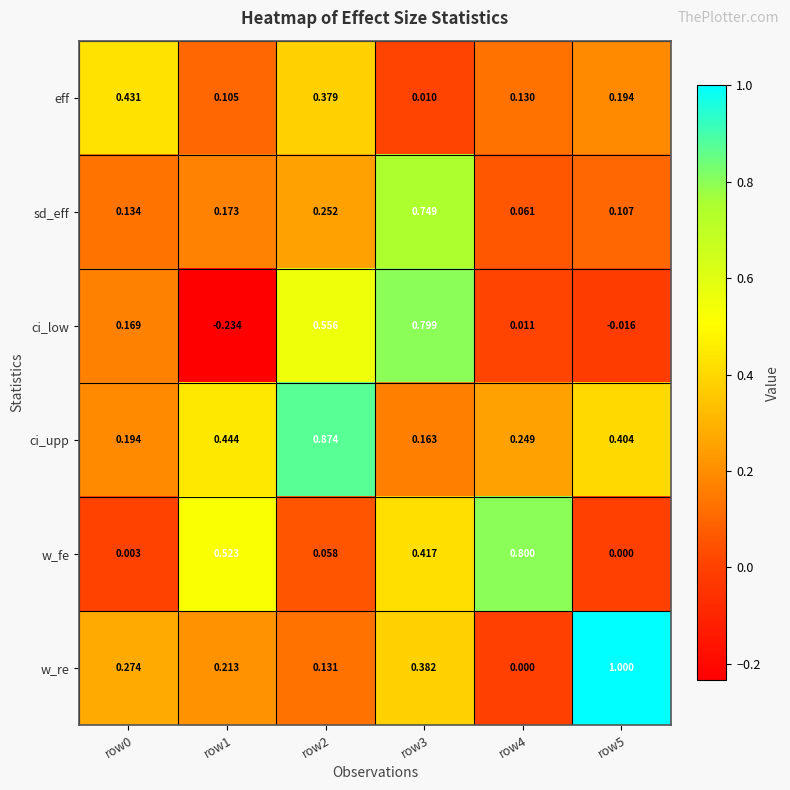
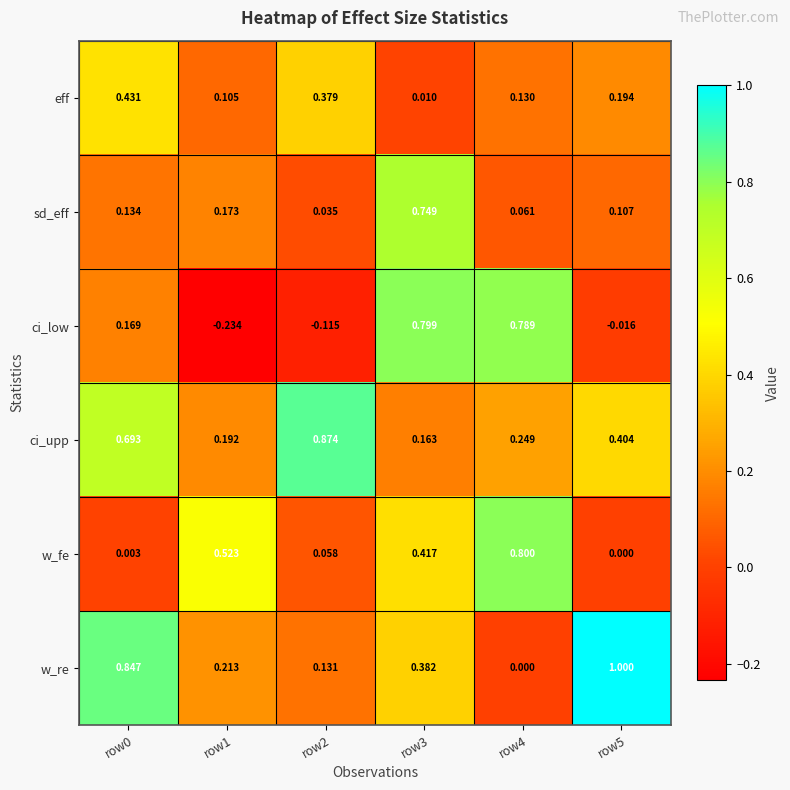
sd_eff, row2: 0.252 -> 0.035
ci_low, row2: 0.556 -> -0.115
ci_low, row4: 0.011 -> 0.789
ci_upp, row0: 0.194 -> 0.693
ci_upp, row1: 0.444 -> 0.192
w_re, row0: 0.274 -> 0.847
